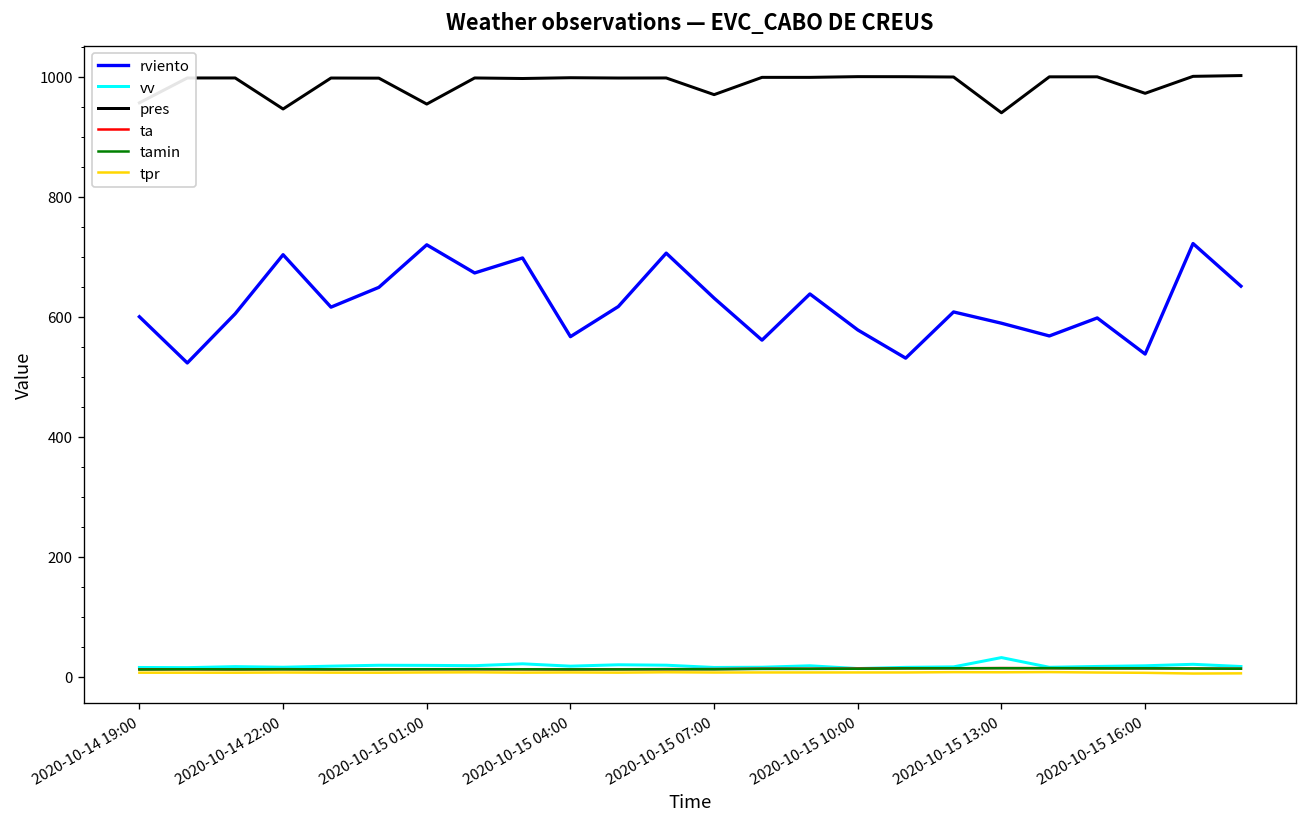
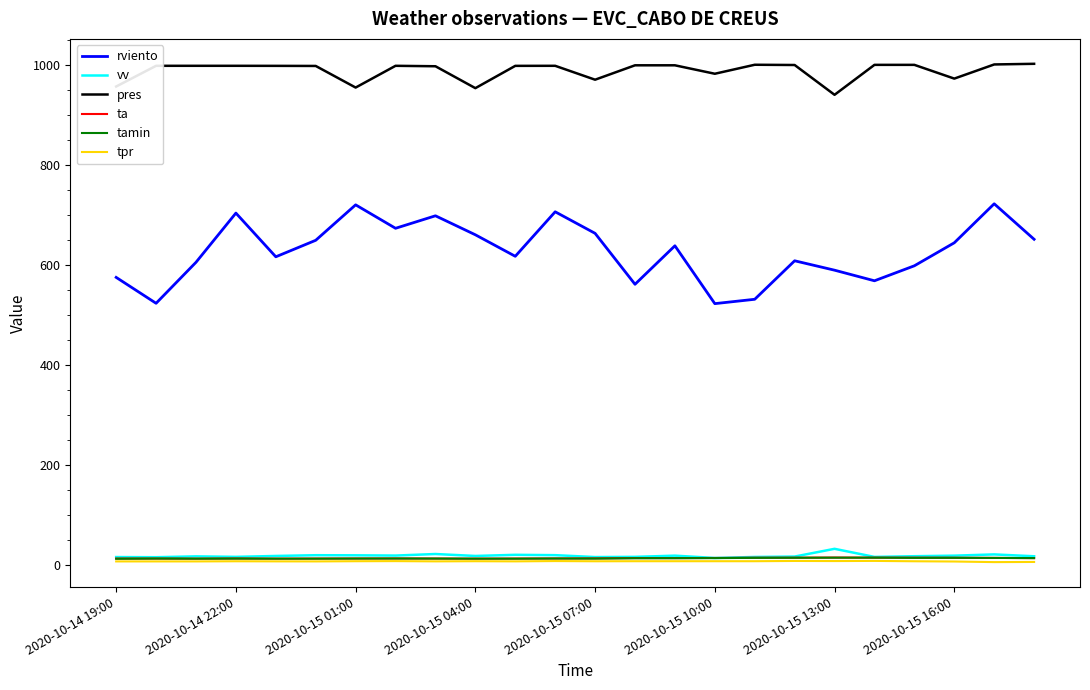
rviento, 2020-10-14 19:00: 600 -> 570
pres, 2020-10-14 22:00: 950 -> 1000
rviento, 2020-10-15 04:00: 570 -> 660
pres, 2020-10-15 04:00: 1000 -> 950
rviento, 2020-10-15 07:00: 630 -> 660
rviento, 2020-10-15 10:00: 580 -> 520
pres, 2020-10-15 10:00: 1000 -> 980
rviento, 2020-10-15 16:00: 540 -> 640
